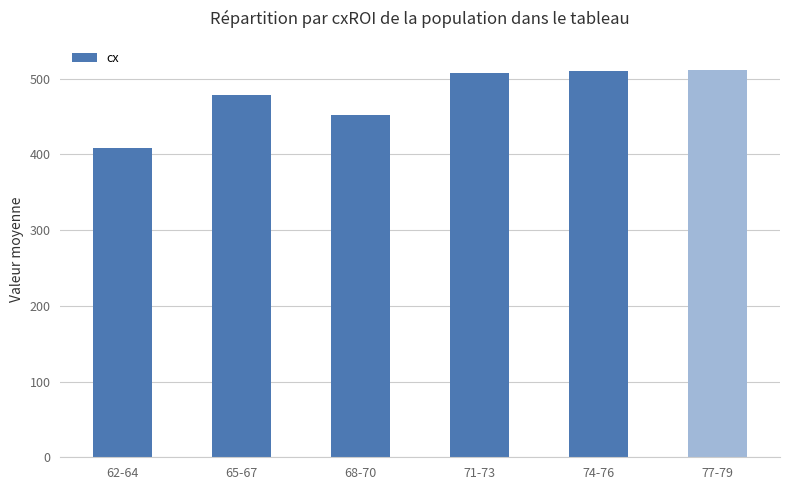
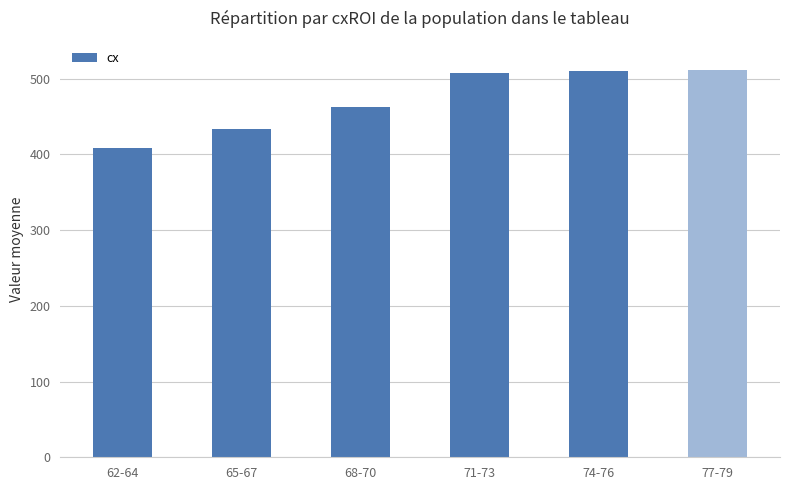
65-67: 480 -> 430
68-70: 450 -> 460
